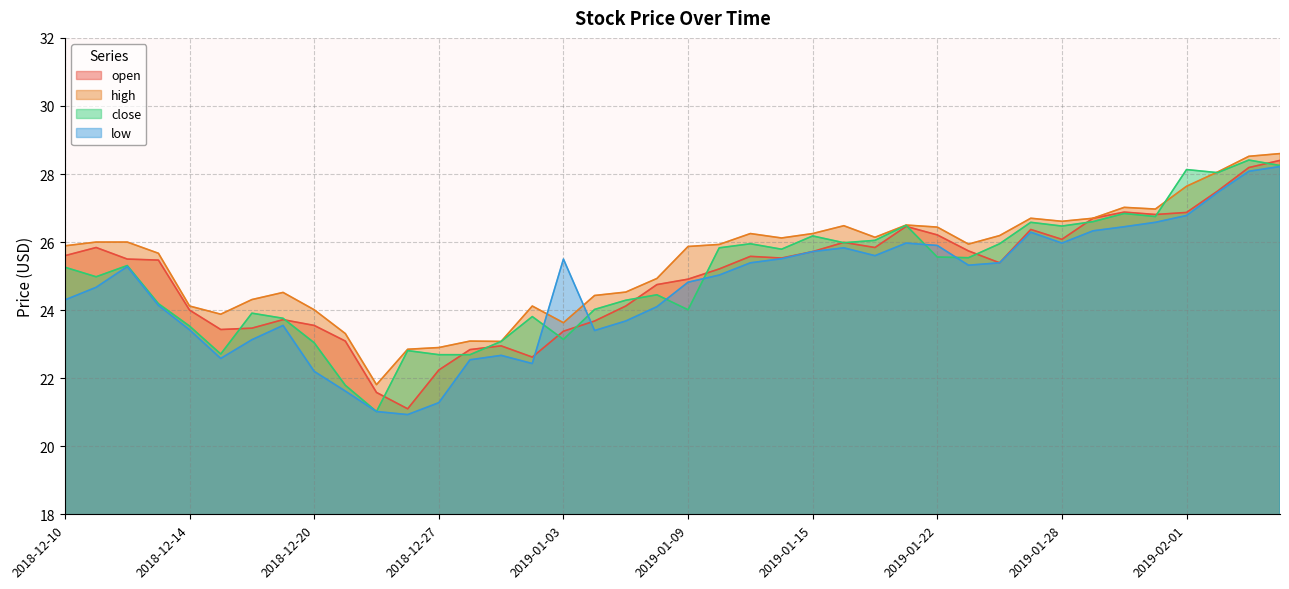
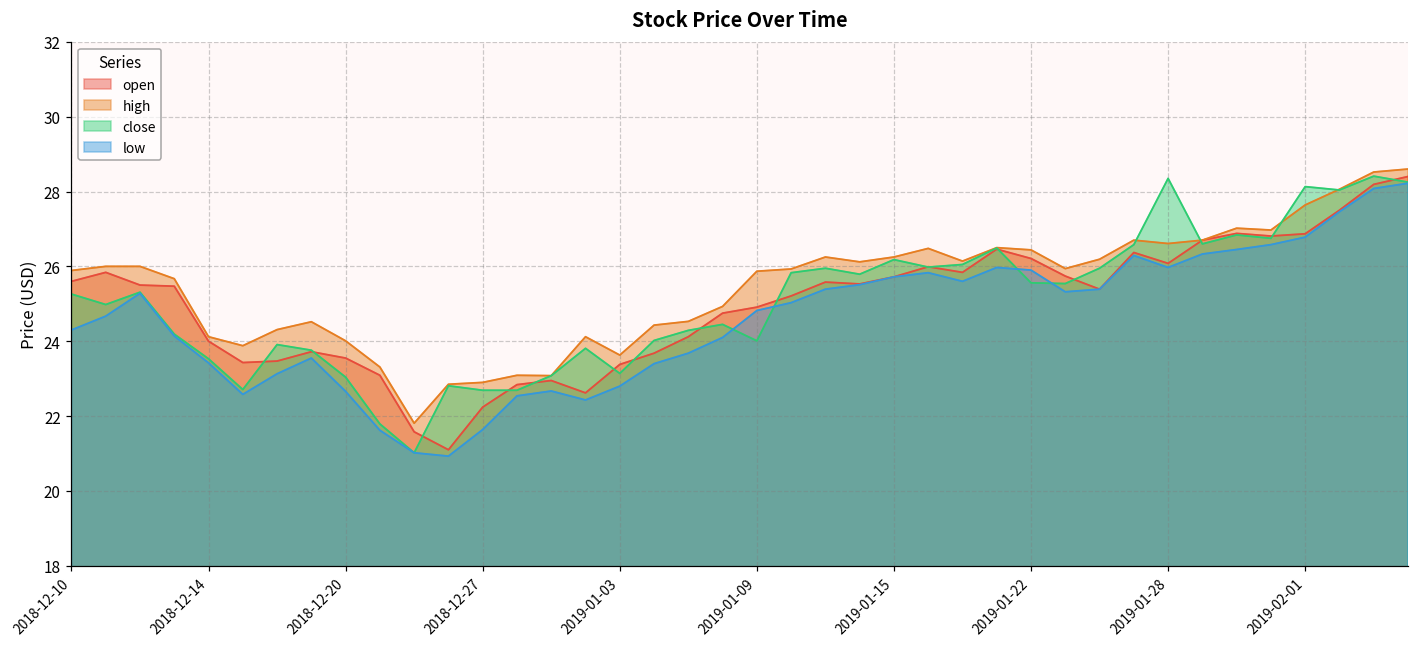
low, 2018-12-20: 22.2 -> 22.7
low, 2018-12-27: 21.3 -> 21.6
low, 2019-01-03: 25.5 -> 22.8
close, 2019-01-28: 26.5 -> 28.4
